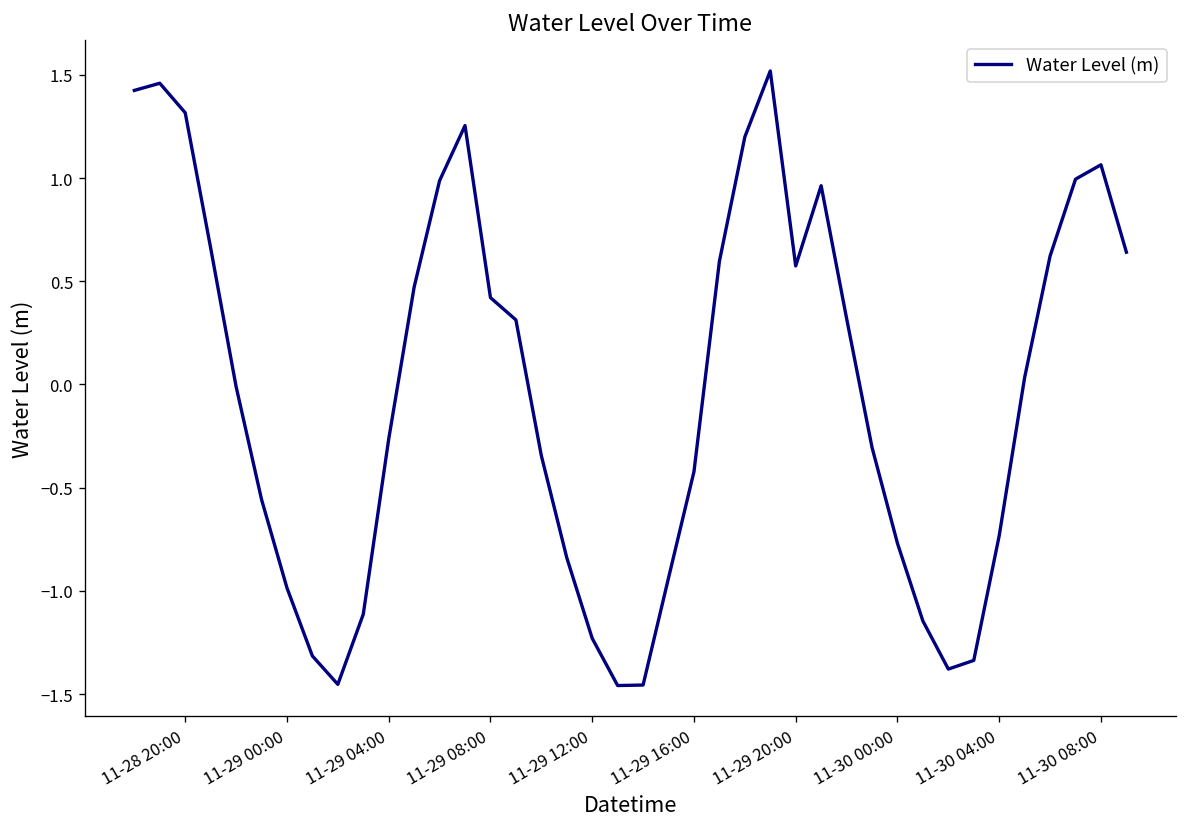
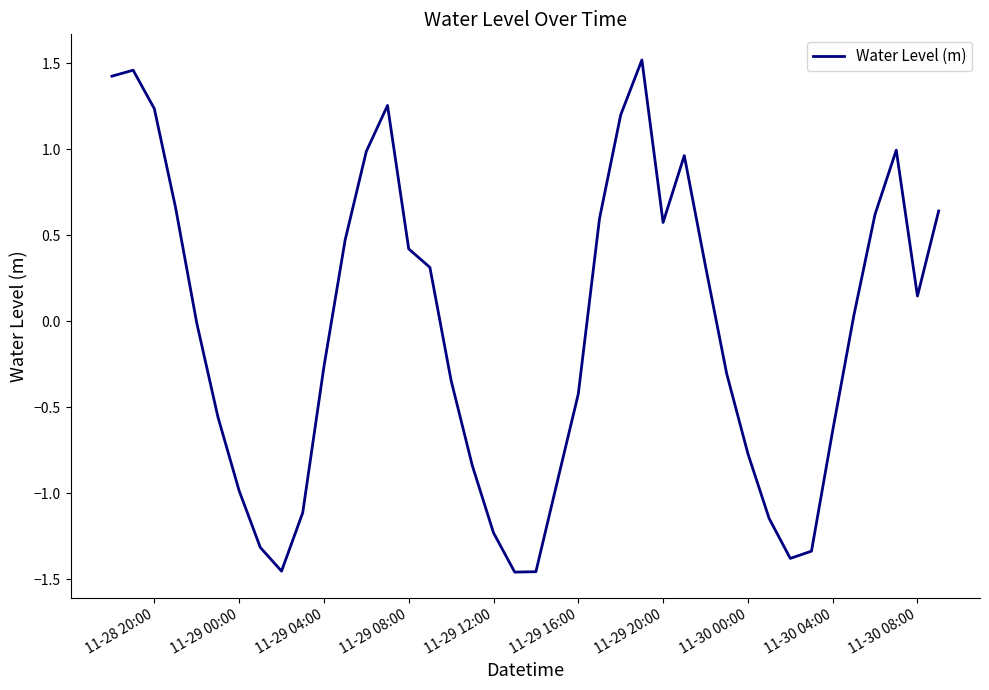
11-28 20:00: 1.32 -> 1.24
11-30 04:00: -0.73 -> -0.64
11-30 08:00: 1.06 -> 0.15
